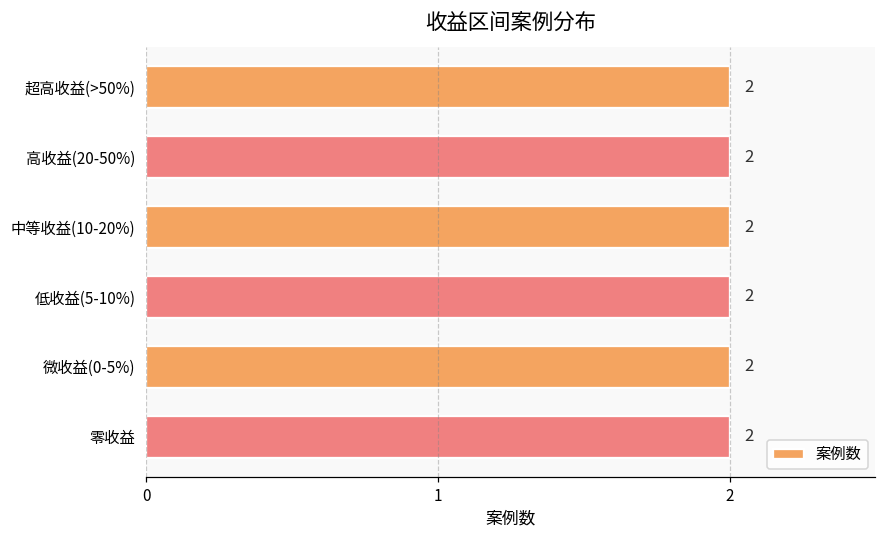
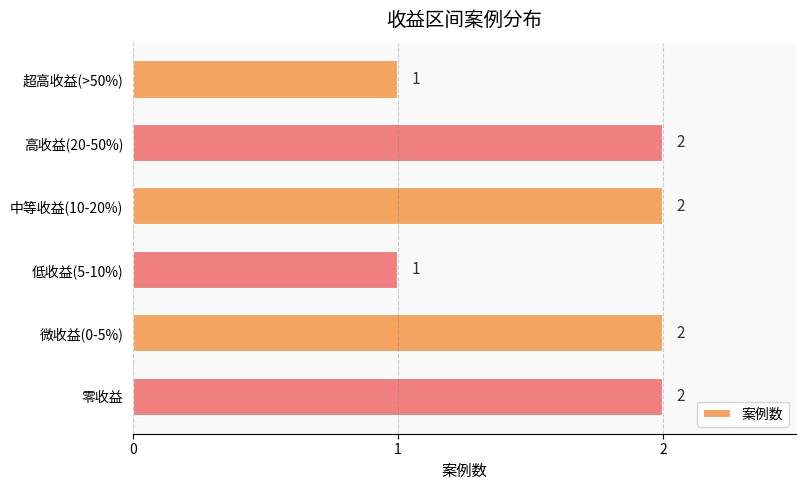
超高收益(>50%): 2 -> 1
低收益(5-10%): 2 -> 1
